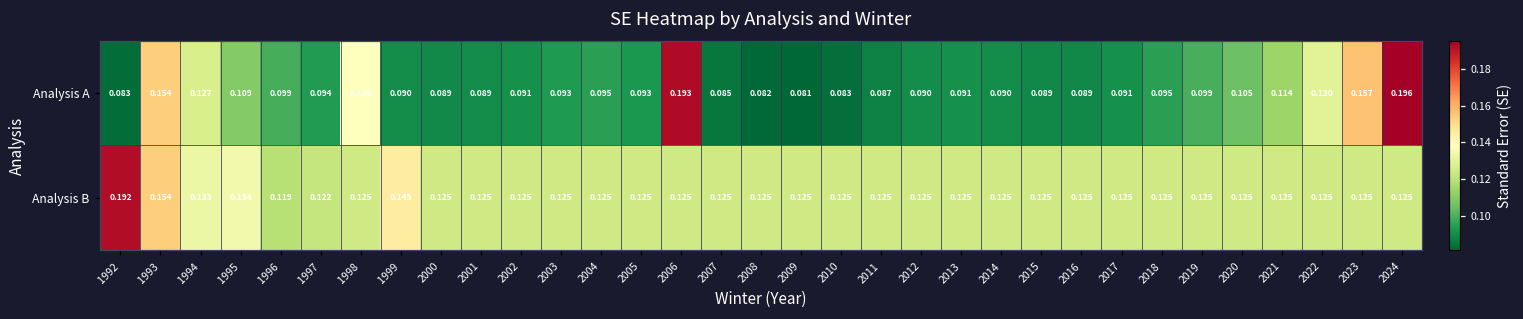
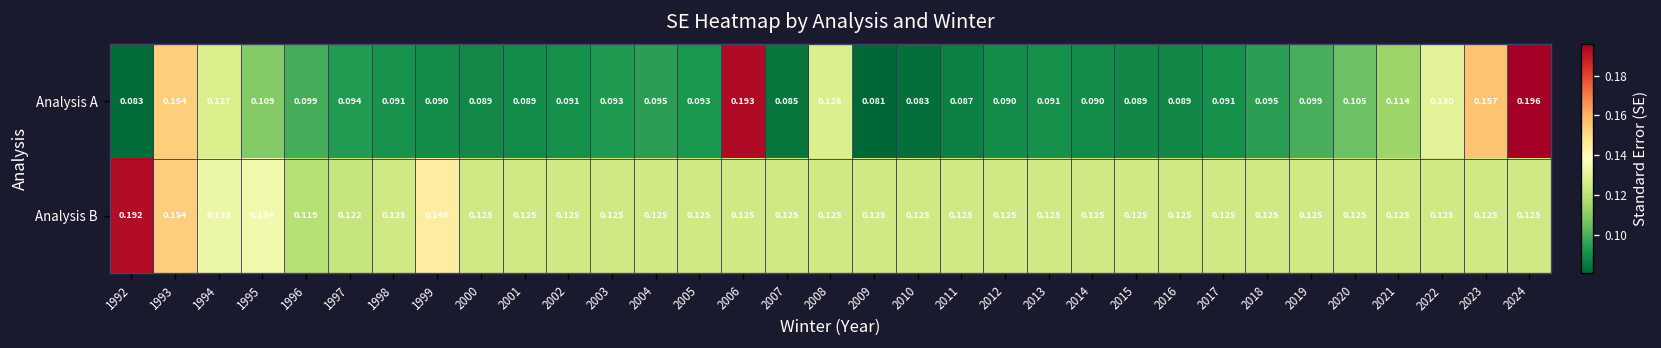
Analysis A, 1998: 0.138 -> 0.091
Analysis A, 2008: 0.082 -> 0.128
